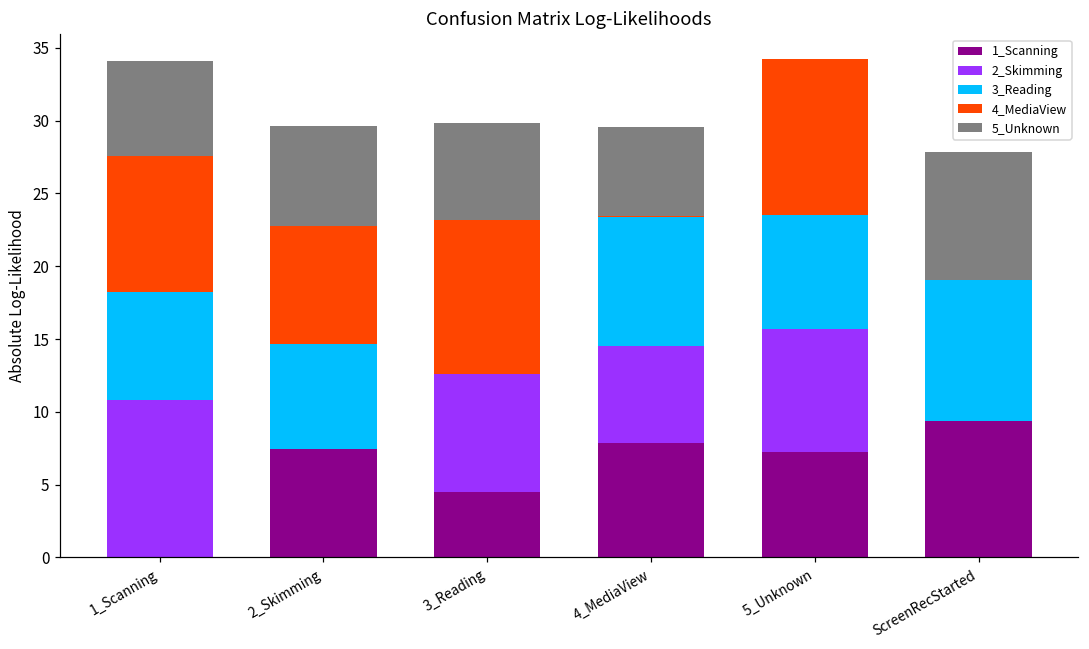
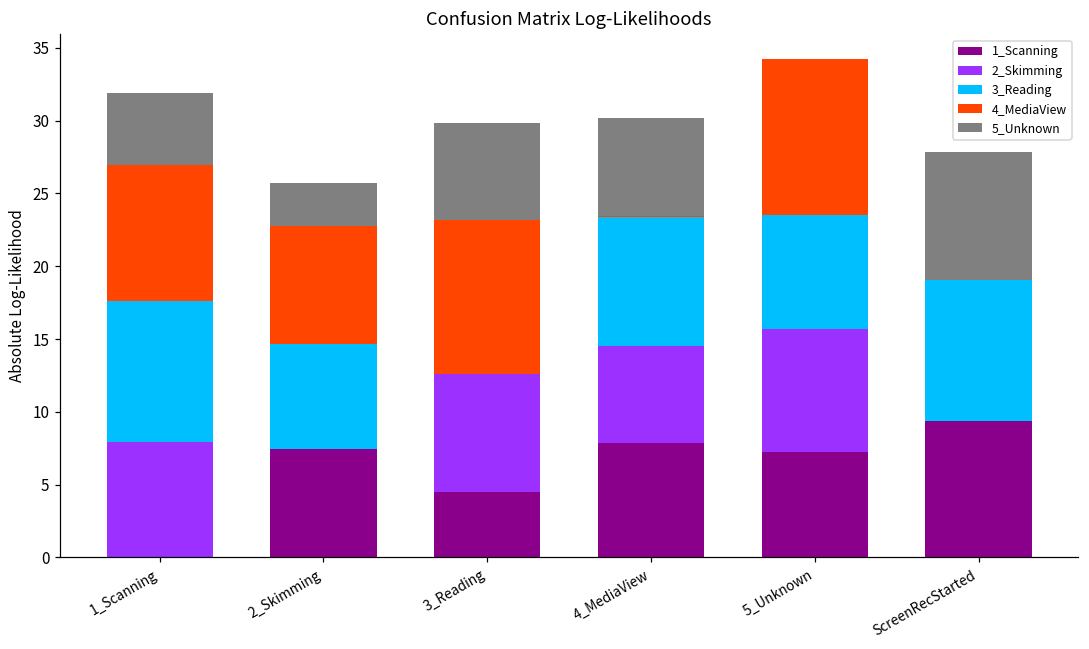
2_Skimming, 1_Scanning: 10.8 -> 8.0
3_Reading, 1_Scanning: 7.4 -> 9.7
5_Unknown, 1_Scanning: 6.6 -> 5.0
5_Unknown, 2_Skimming: 6.9 -> 3.0
5_Unknown, 4_MediaView: 6.1 -> 6.8
